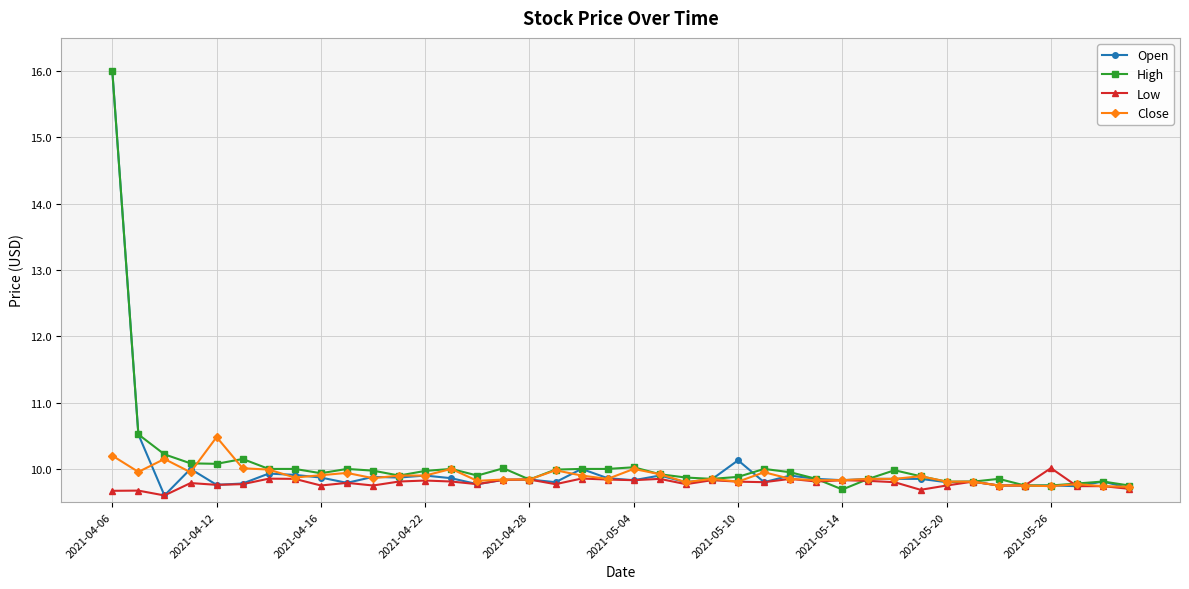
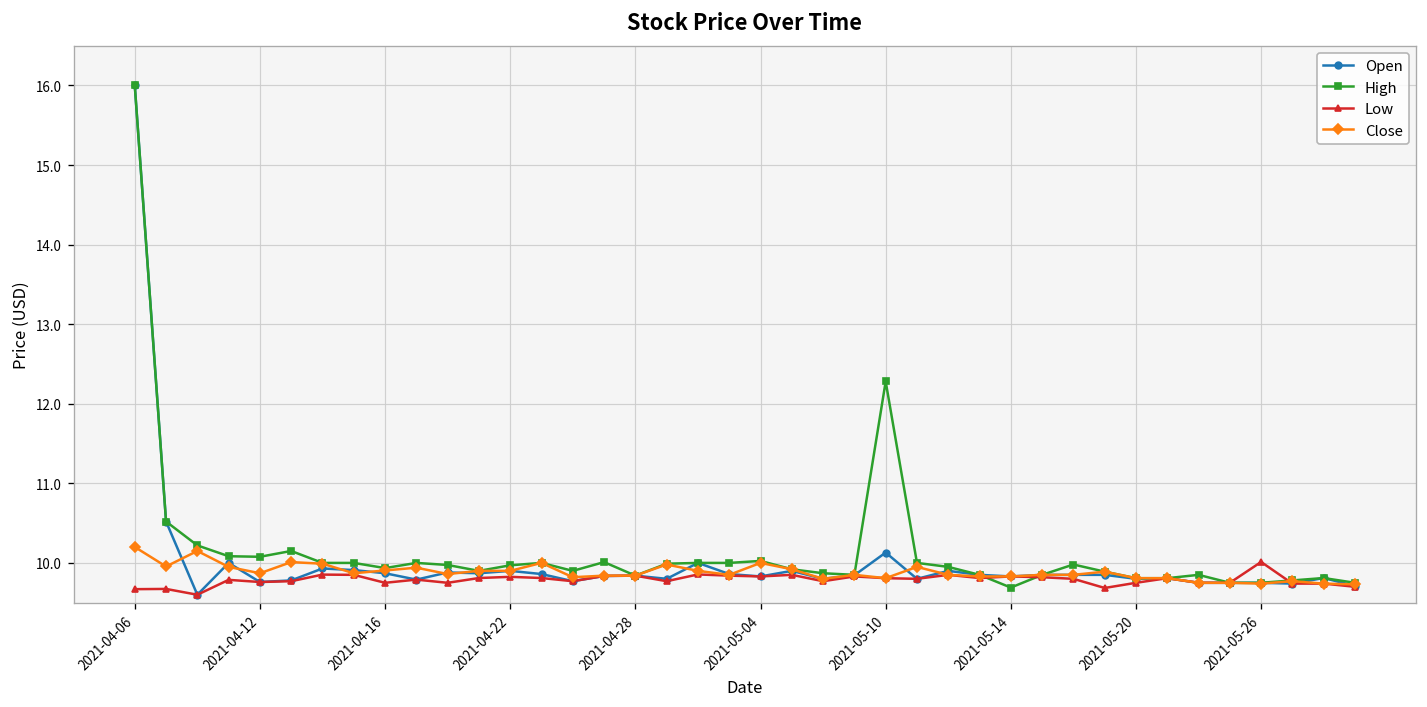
Close, 2021-04-12: 10.5 -> 9.9
High, 2021-05-10: 9.9 -> 12.3
